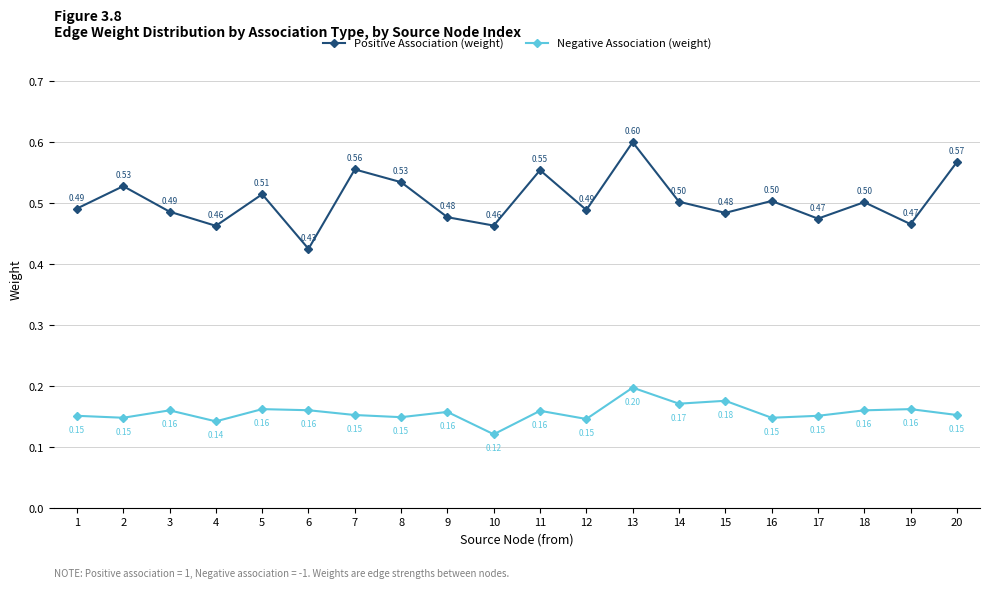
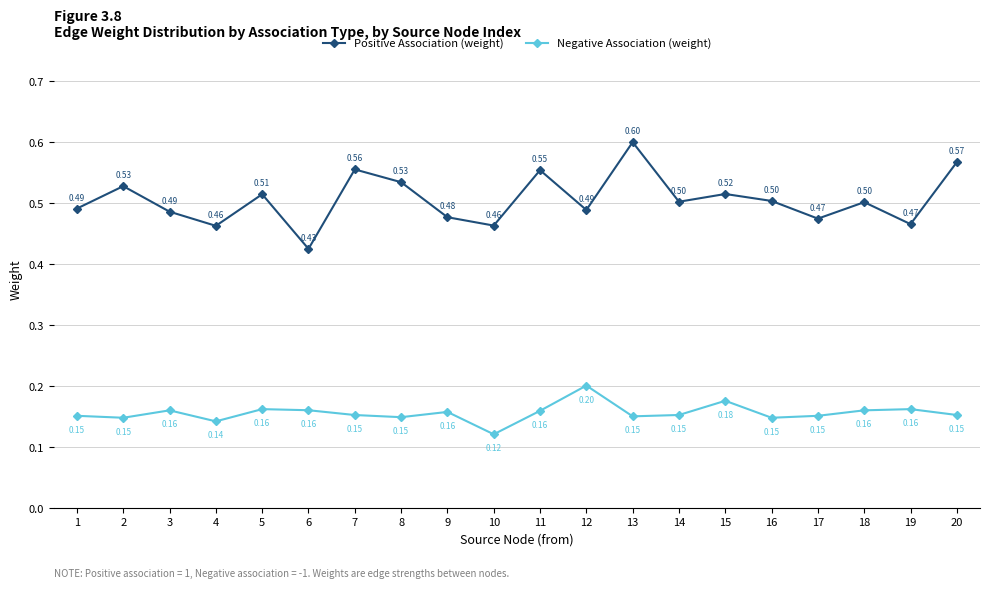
Negative Association (weight), 12: 0.15 -> 0.20
Negative Association (weight), 13: 0.20 -> 0.15
Negative Association (weight), 14: 0.17 -> 0.15
Positive Association (weight), 15: 0.48 -> 0.52
